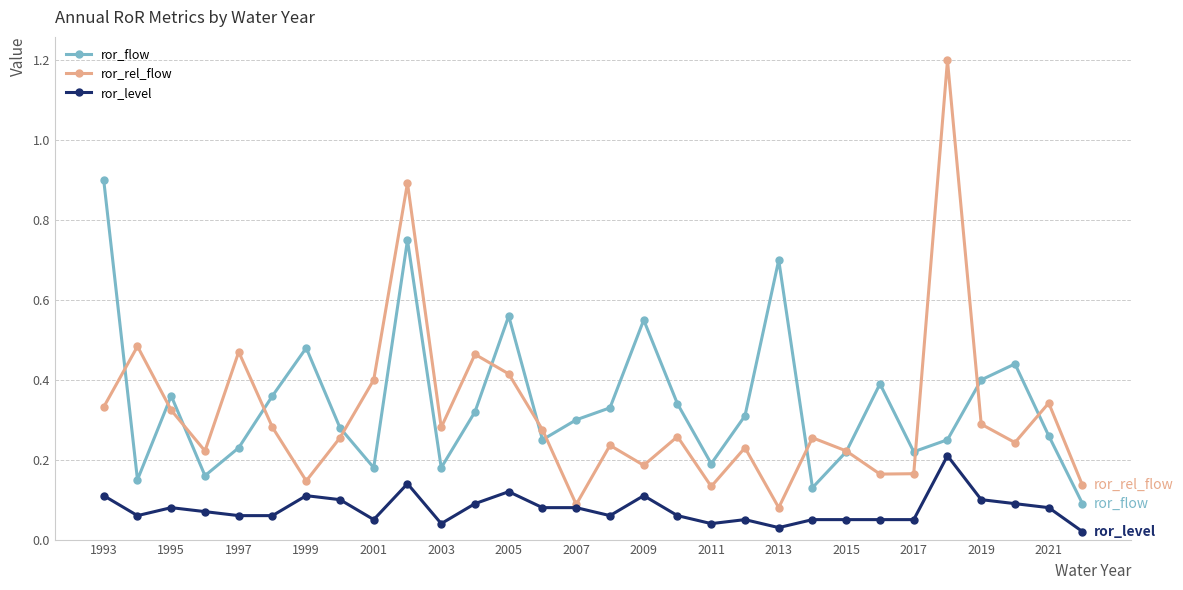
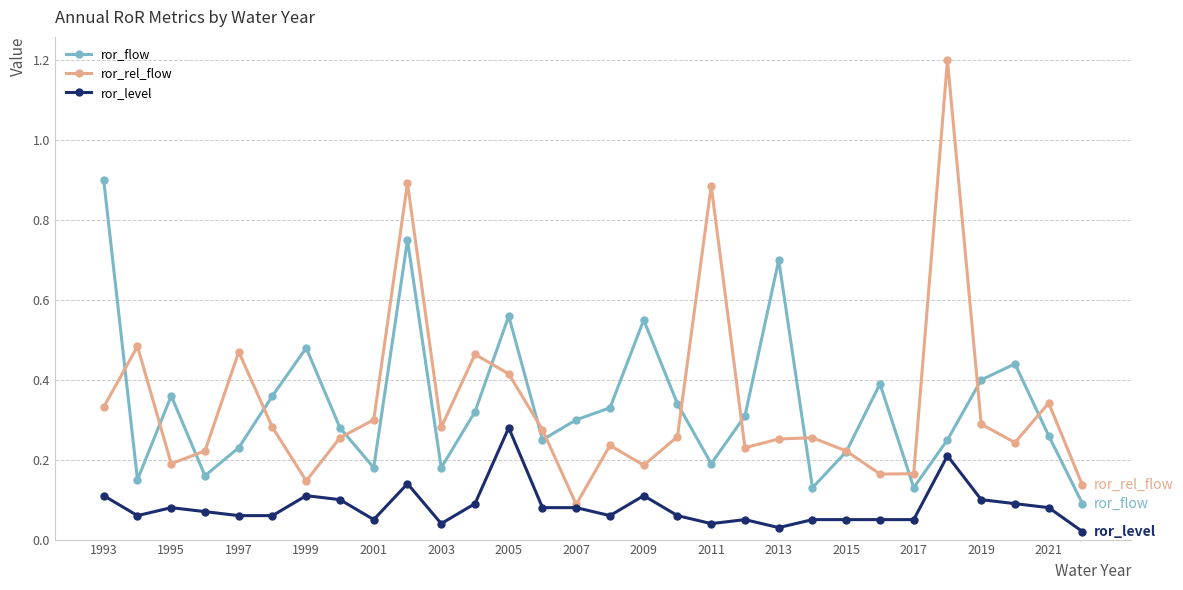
ror_rel_flow, 1995: 0.32 -> 0.19
ror_rel_flow, 2001: 0.4 -> 0.3
ror_level, 2005: 0.12 -> 0.28
ror_rel_flow, 2011: 0.13 -> 0.89
ror_rel_flow, 2013: 0.08 -> 0.25
ror_flow, 2017: 0.22 -> 0.13
